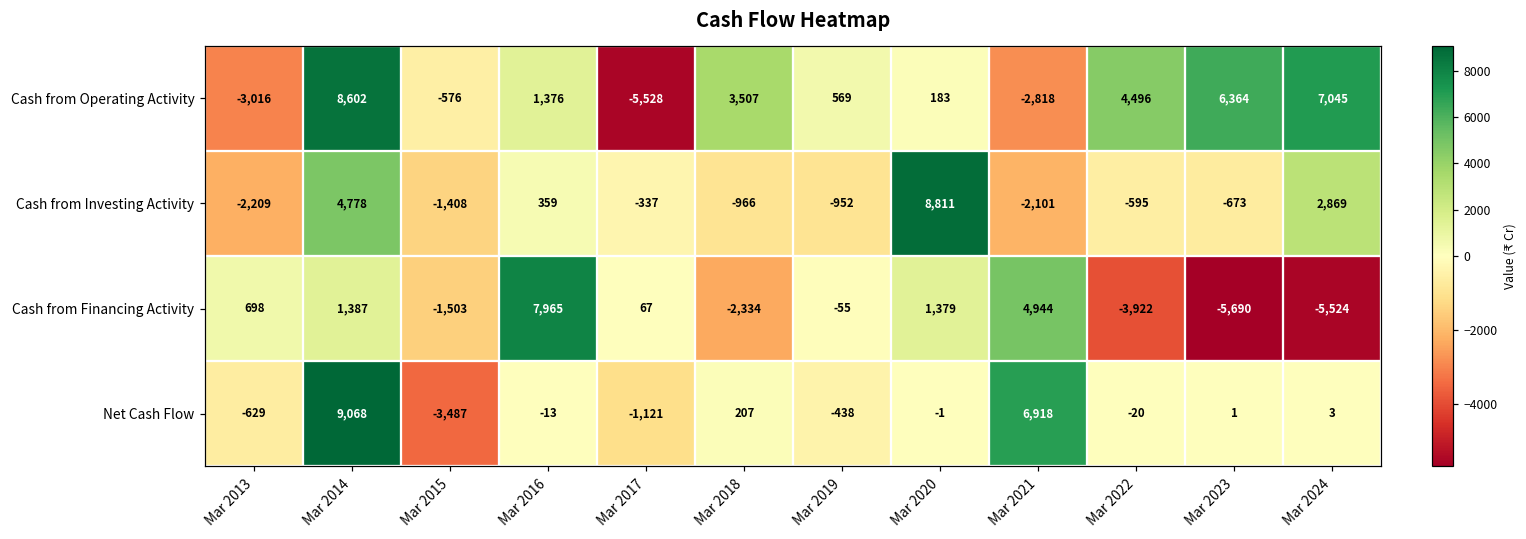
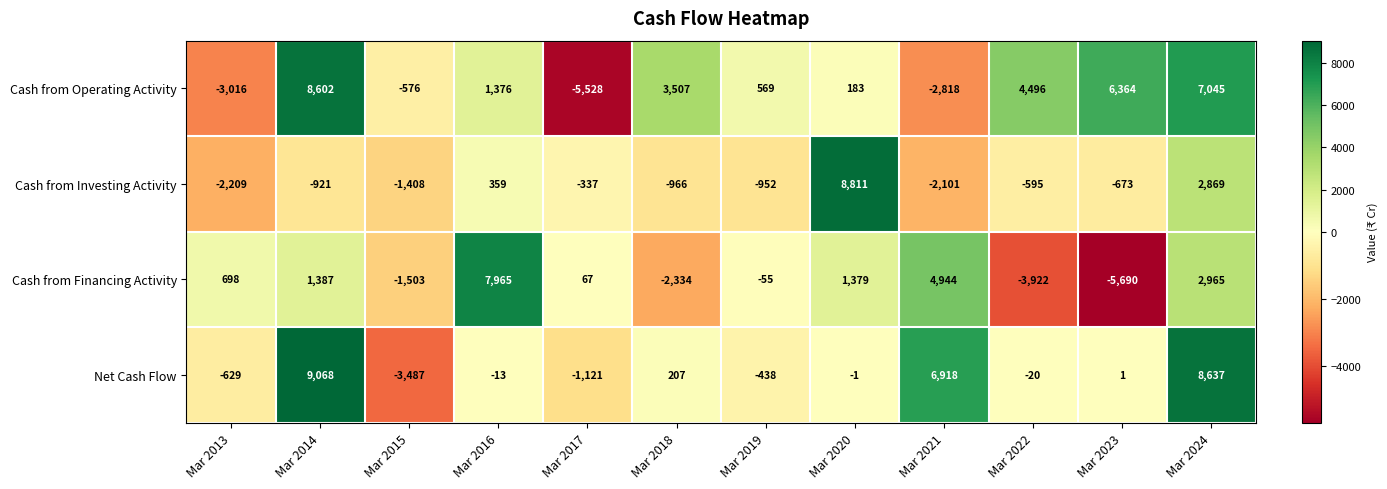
Cash from Investing Activity, Mar 2014: 4,778 -> -921
Cash from Financing Activity, Mar 2024: -5,524 -> 2,965
Net Cash Flow, Mar 2024: 3 -> 8,637
